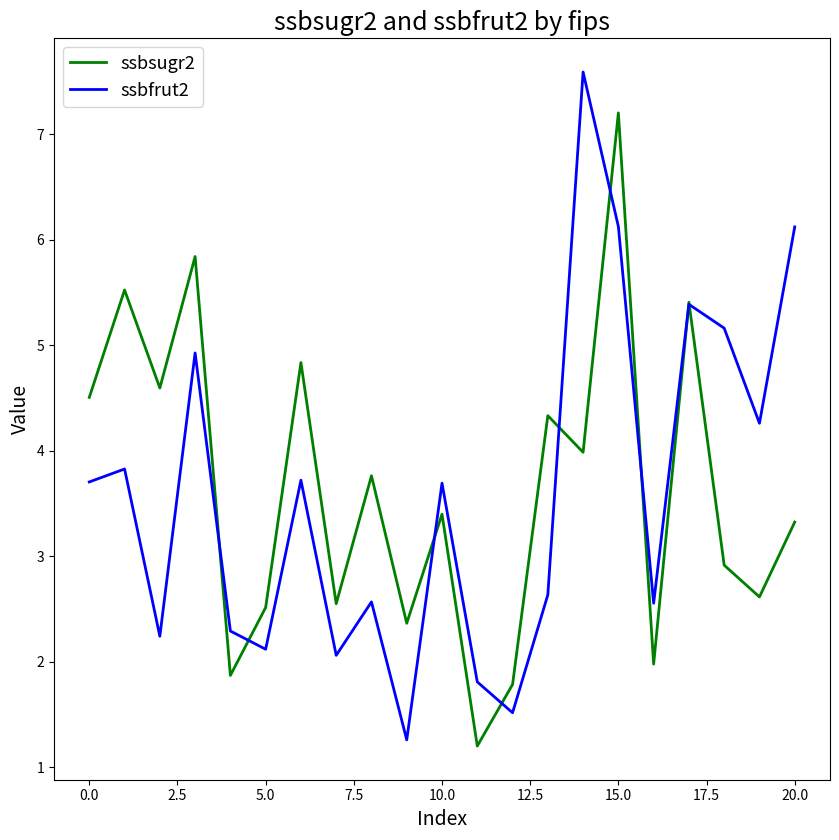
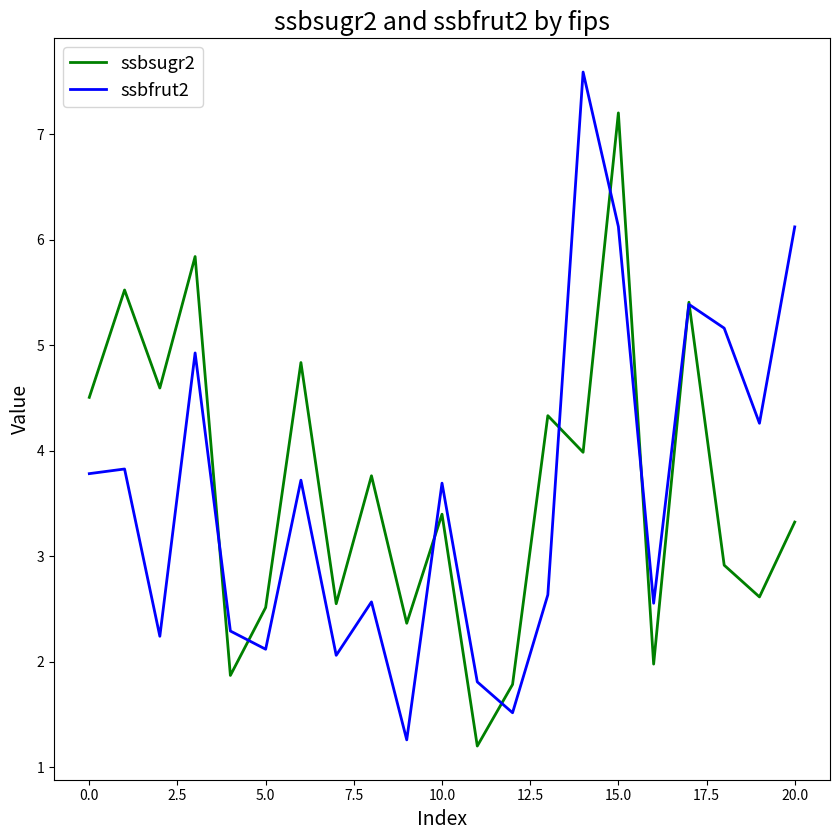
ssbfrut2, 0.0: 3.70 -> 3.78
